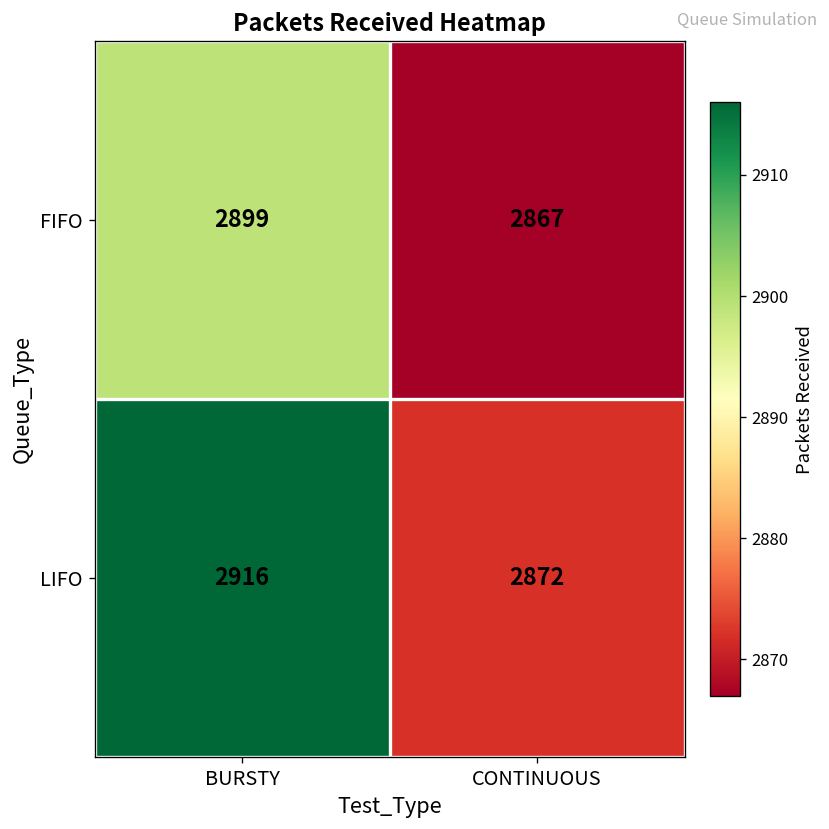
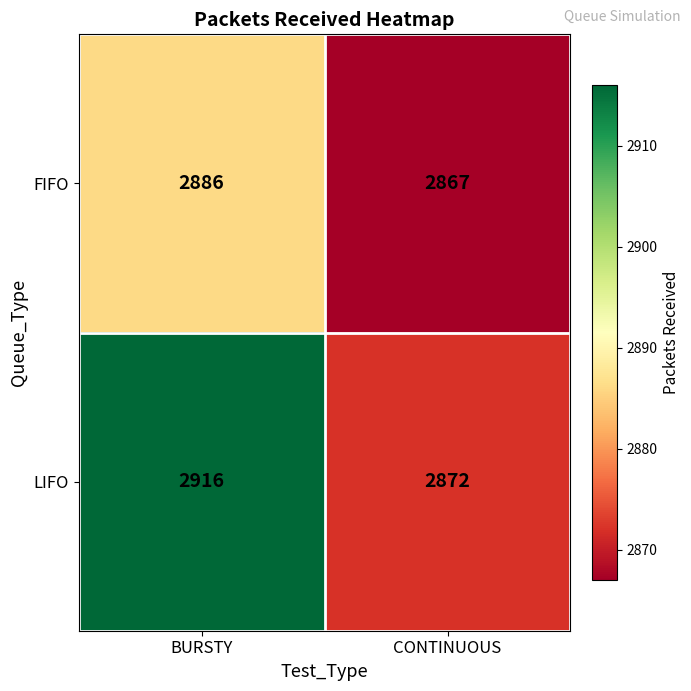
FIFO, BURSTY: 2899 -> 2886
